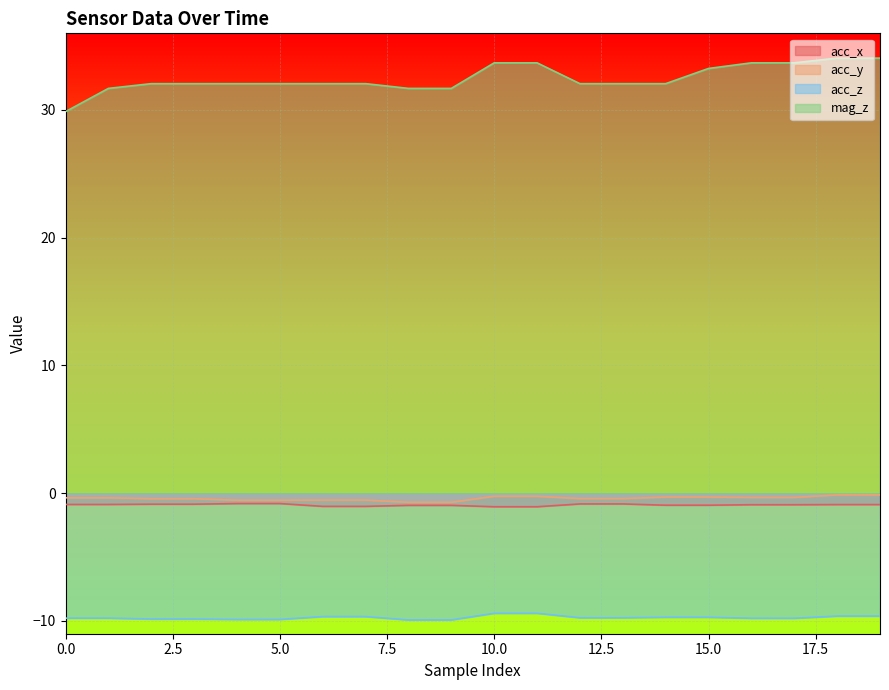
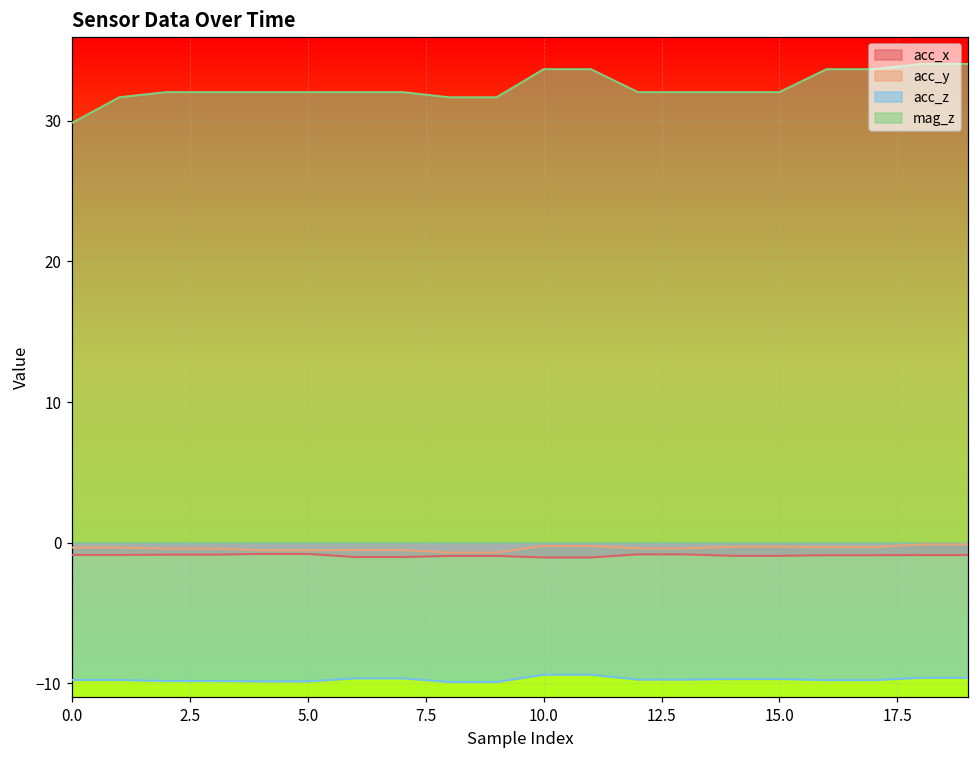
mag_z, 15.0: 33.3 -> 32.1
